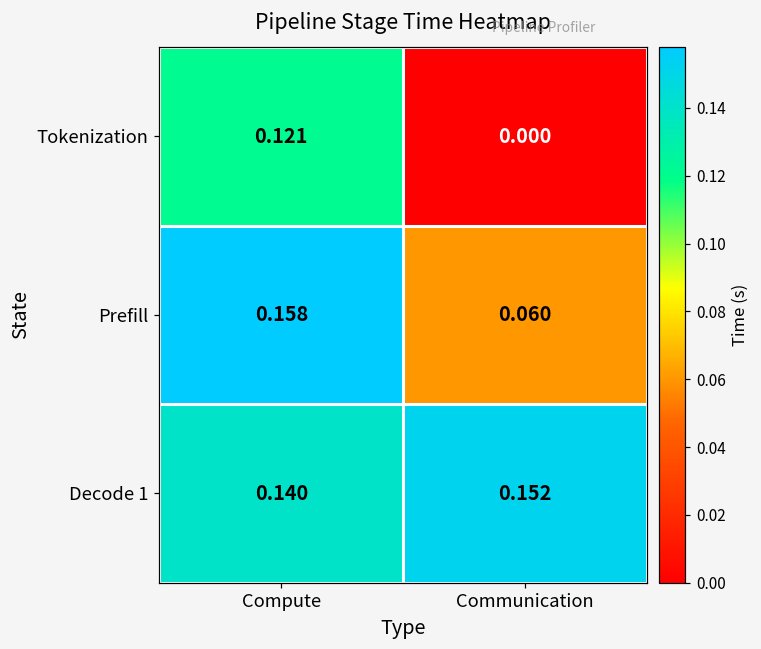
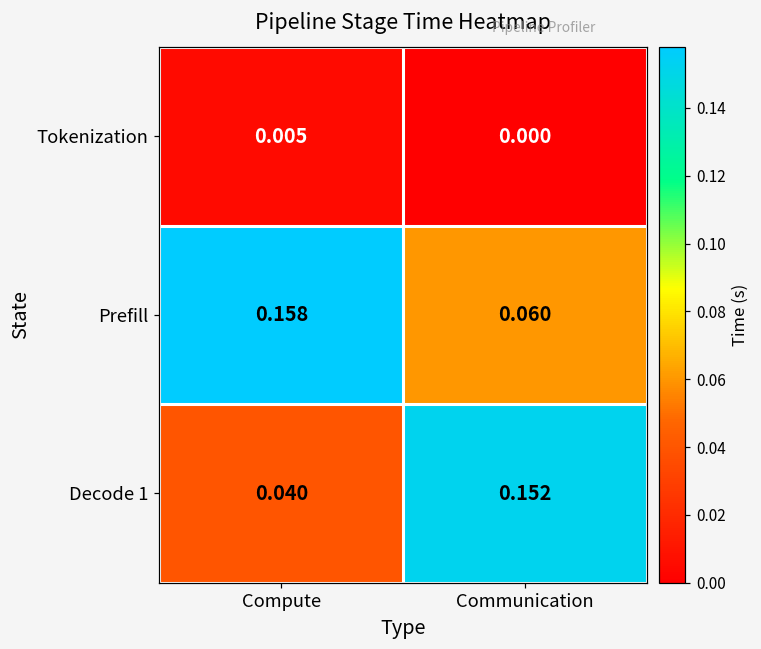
Tokenization, Compute: 0.121 -> 0.005
Decode 1, Compute: 0.140 -> 0.040
